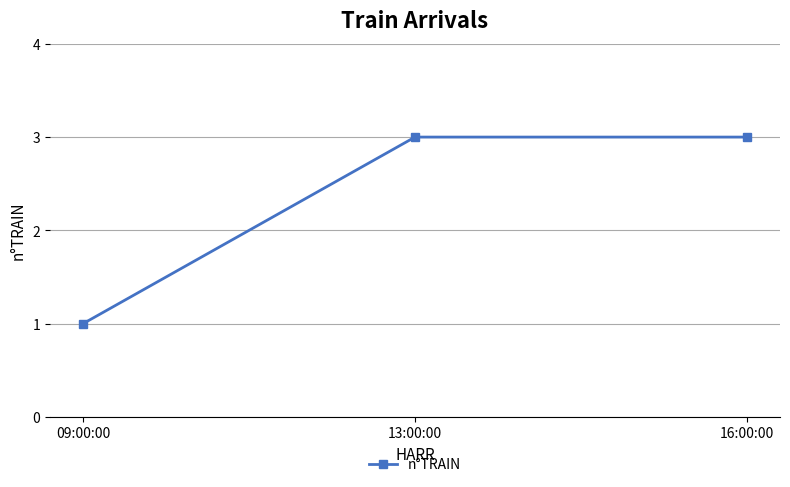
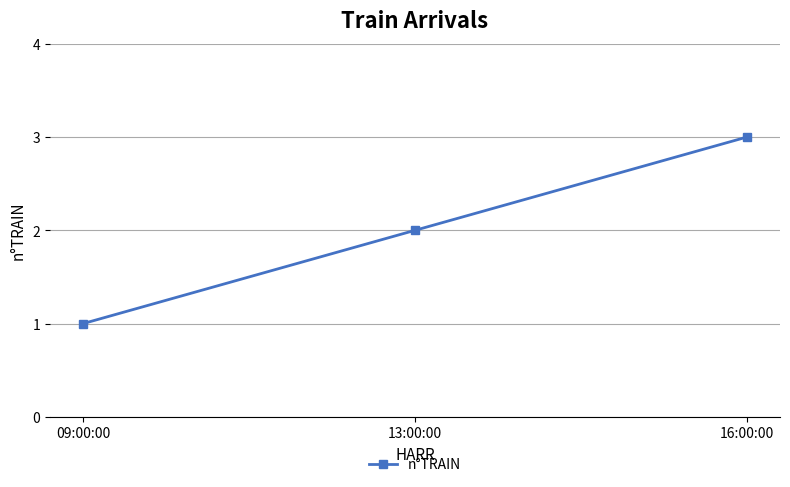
13:00:00: 3 -> 2
